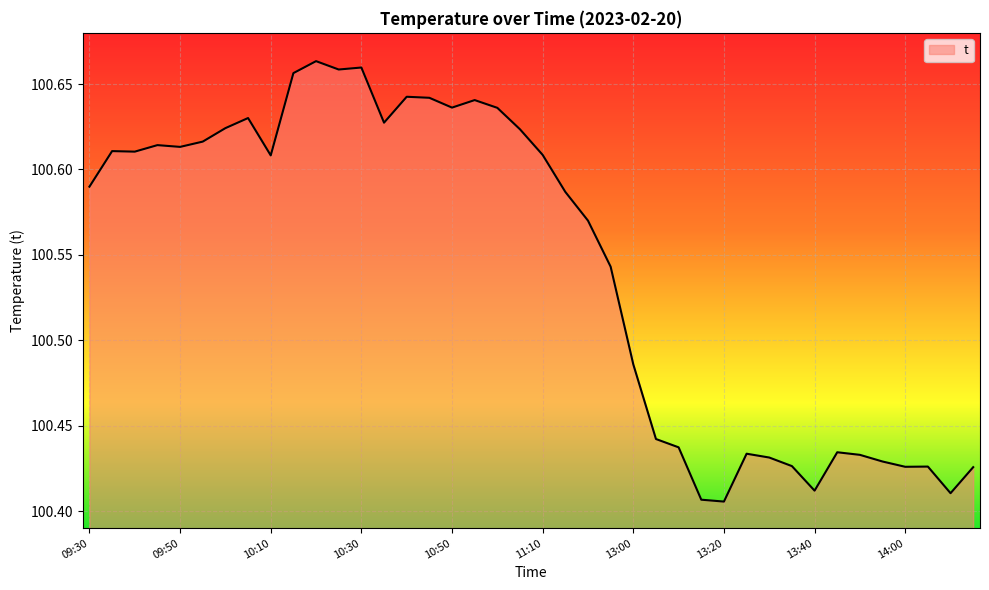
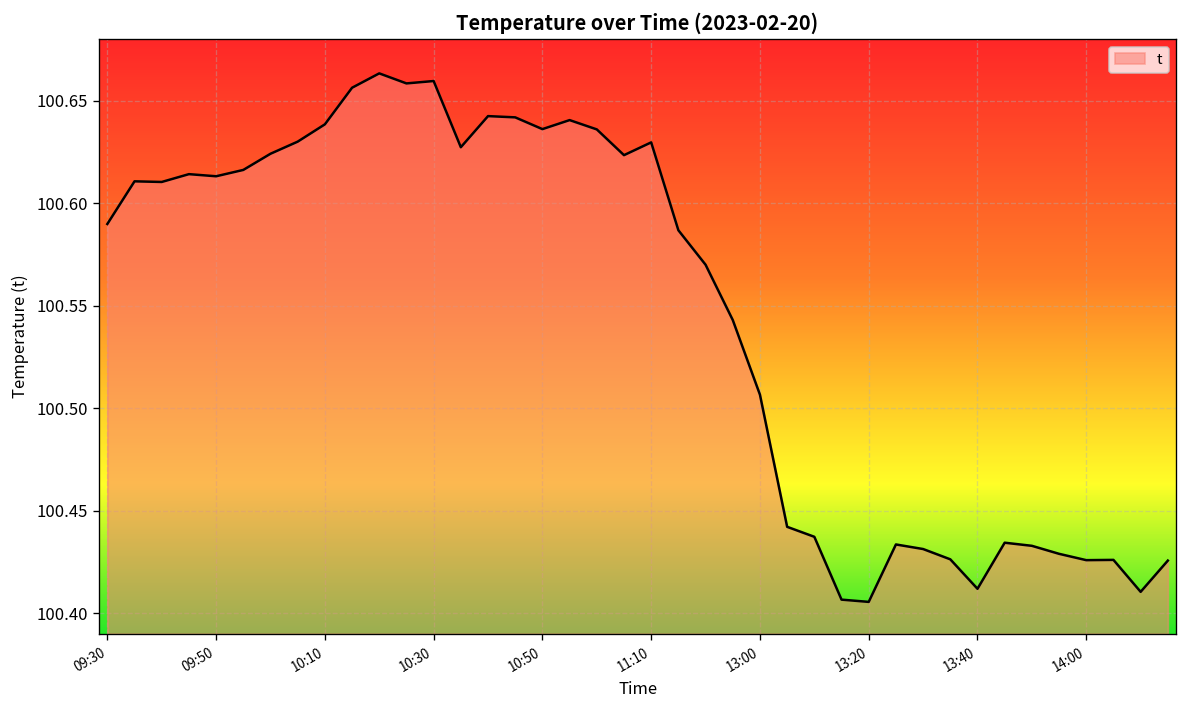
10:10: 100.608 -> 100.639
11:10: 100.609 -> 100.630
13:00: 100.486 -> 100.507
